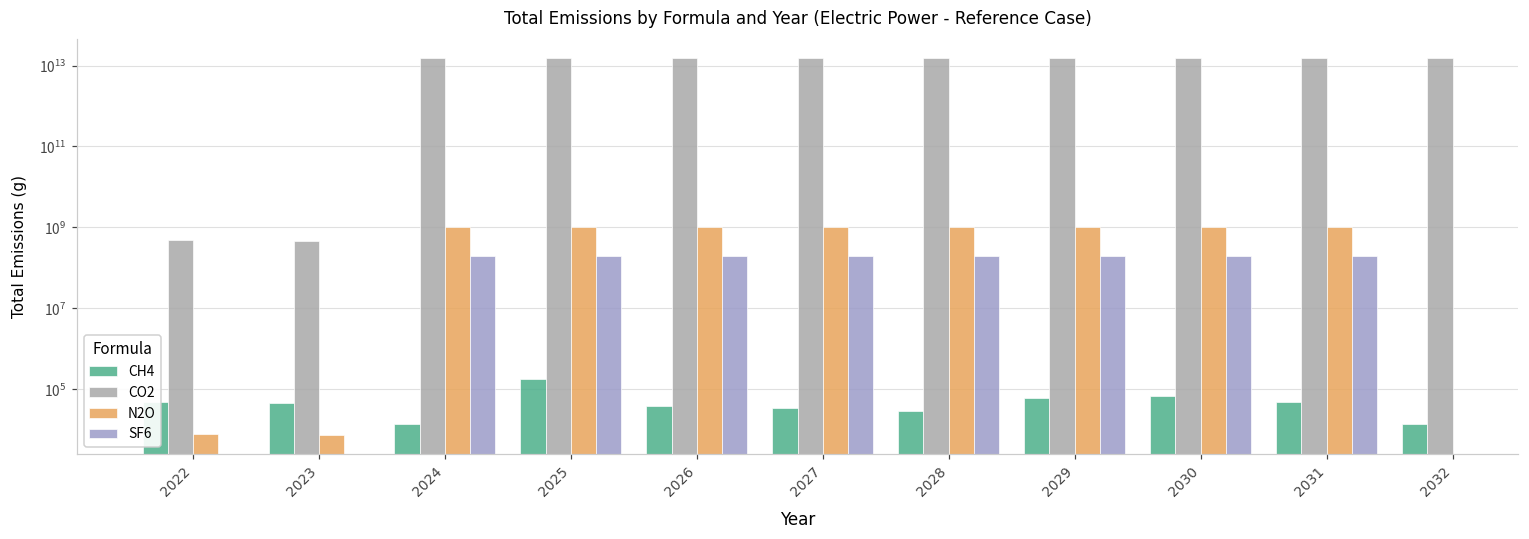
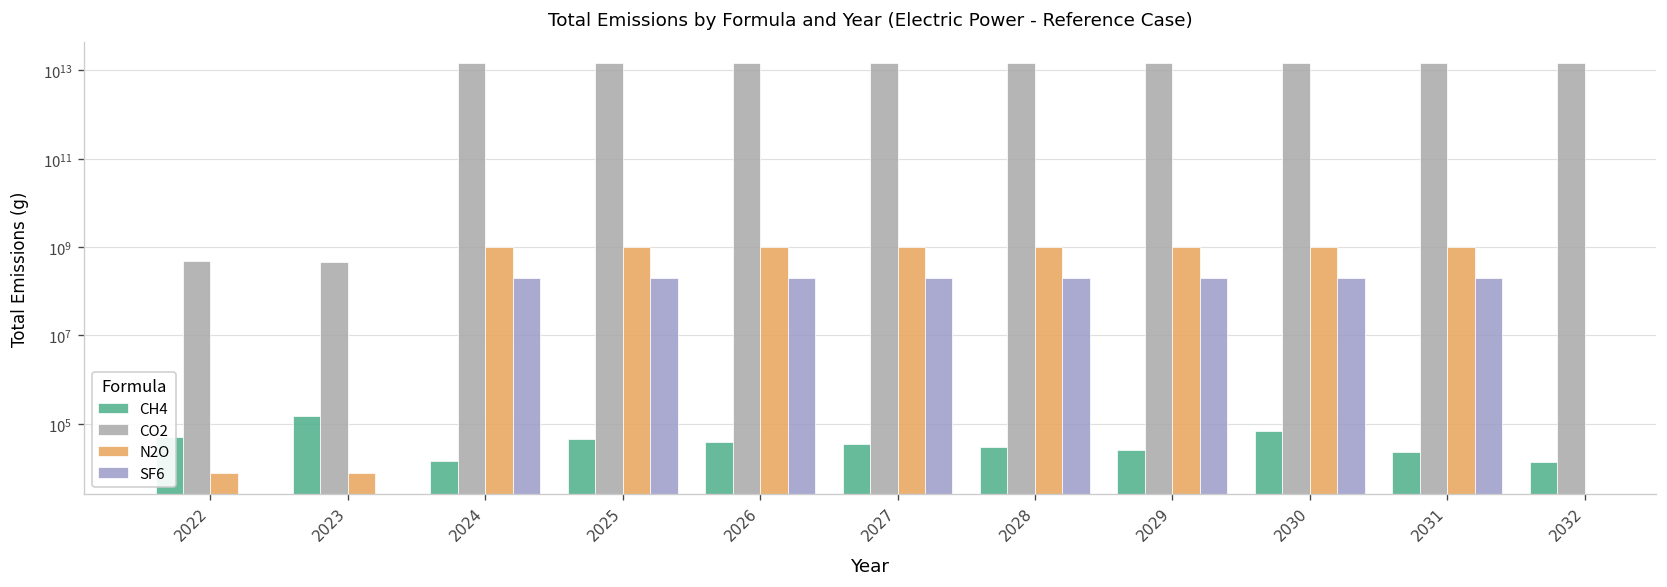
CH4, 2023: 50000 -> 150000
CH4, 2025: 200000 -> 50000
CH4, 2029: 60000 -> 30000
CH4, 2031: 50000 -> 20000
